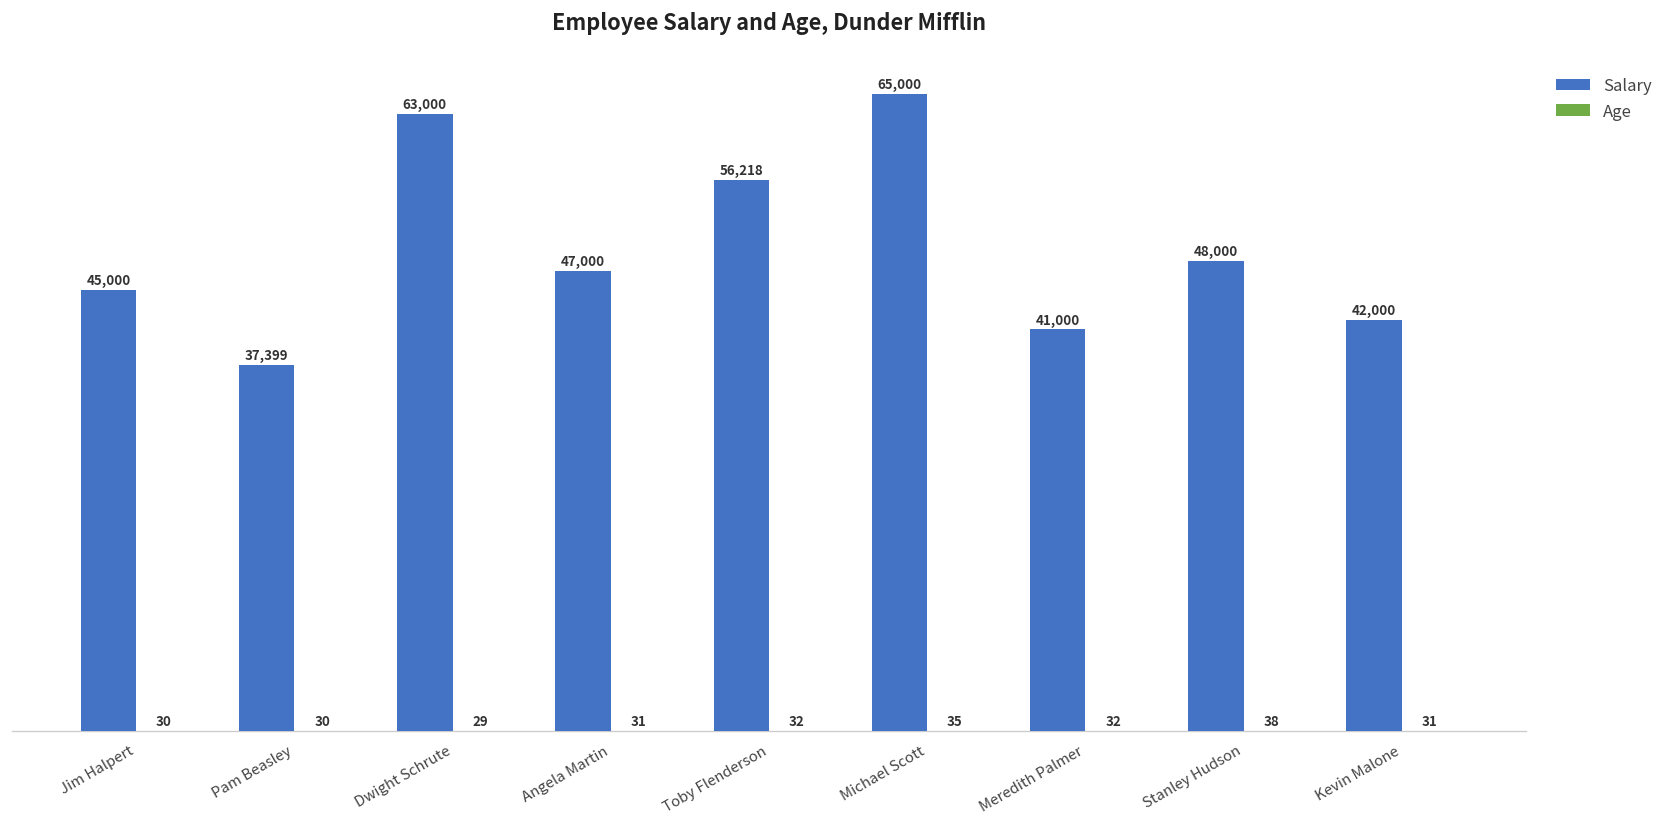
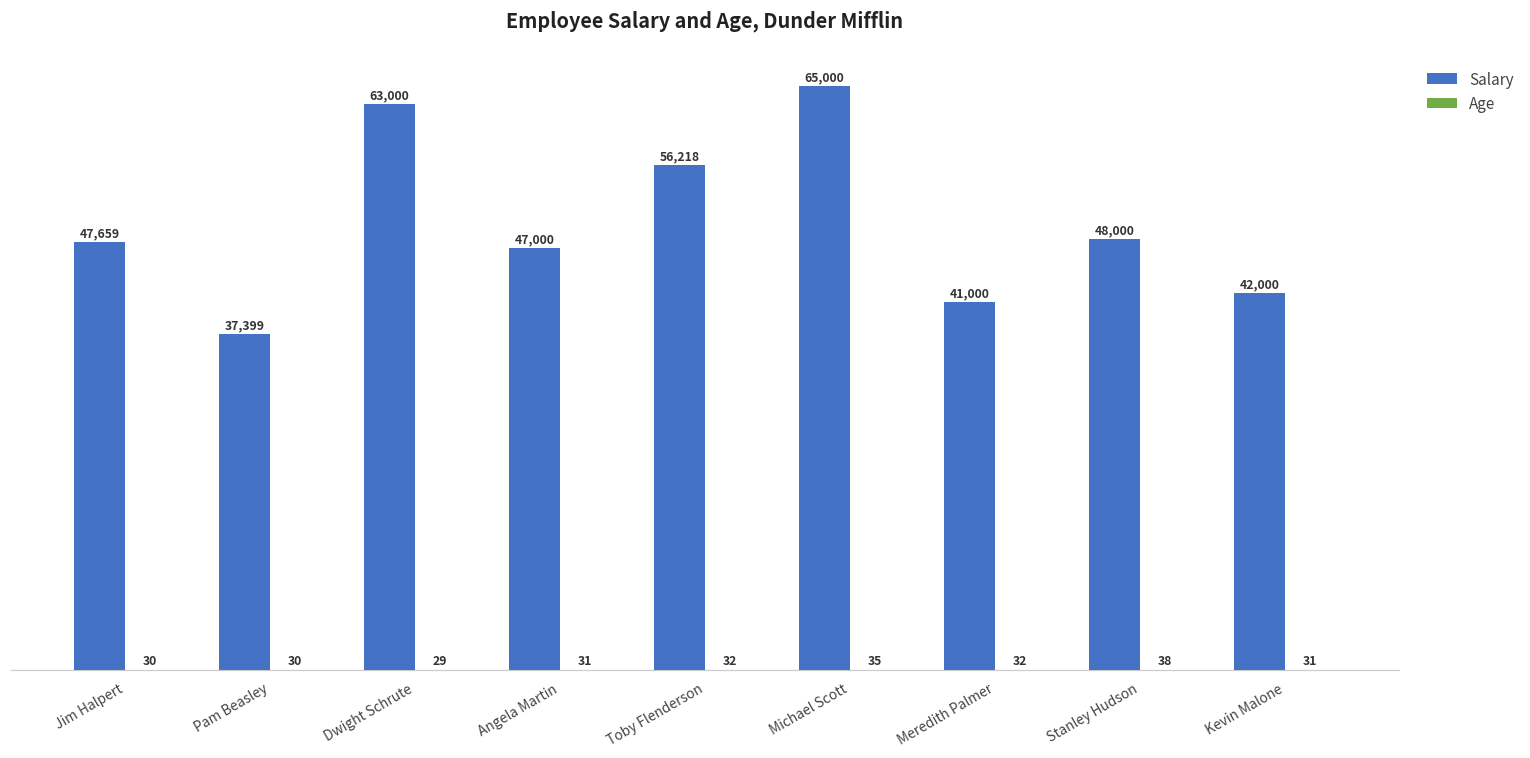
Salary, Jim Halpert: 45,000 -> 47,659
